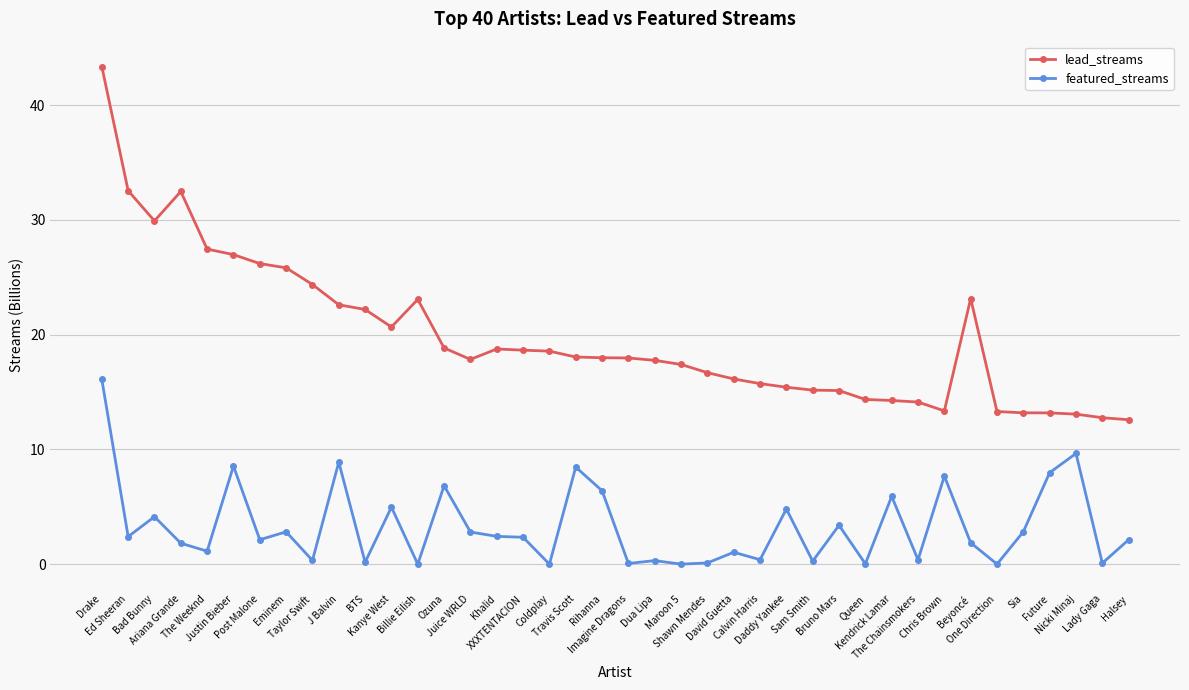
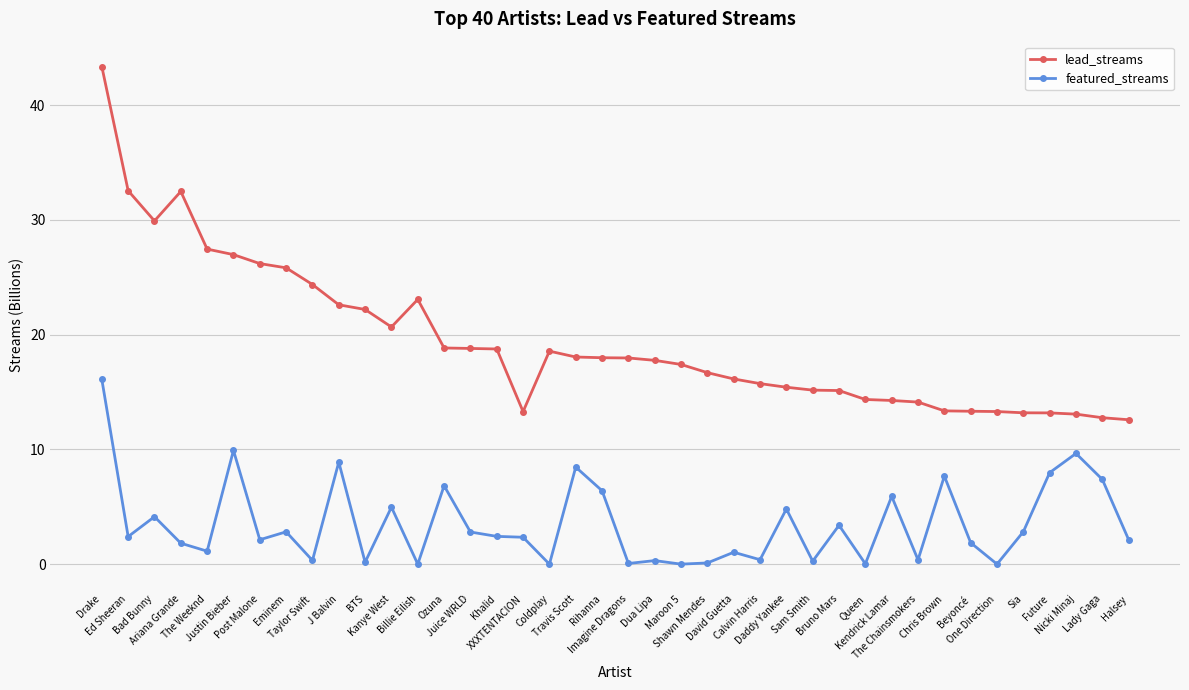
featured_streams, Justin Bieber: 8.5 -> 9.9
lead_streams, Juice WRLD: 17.8 -> 18.8
lead_streams, XXXTENTACION: 18.6 -> 13.3
lead_streams, Beyoncé: 23.1 -> 13.3
featured_streams, Lady Gaga: 0.1 -> 7.4
